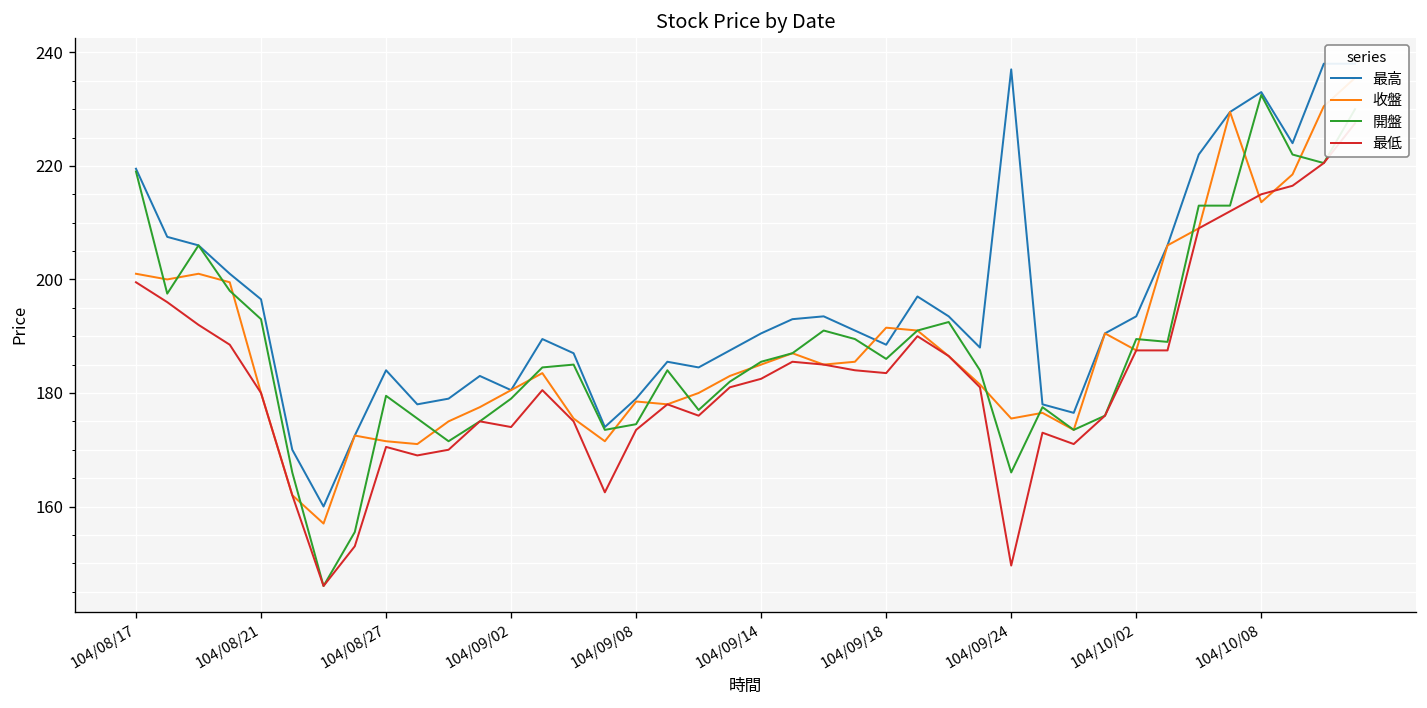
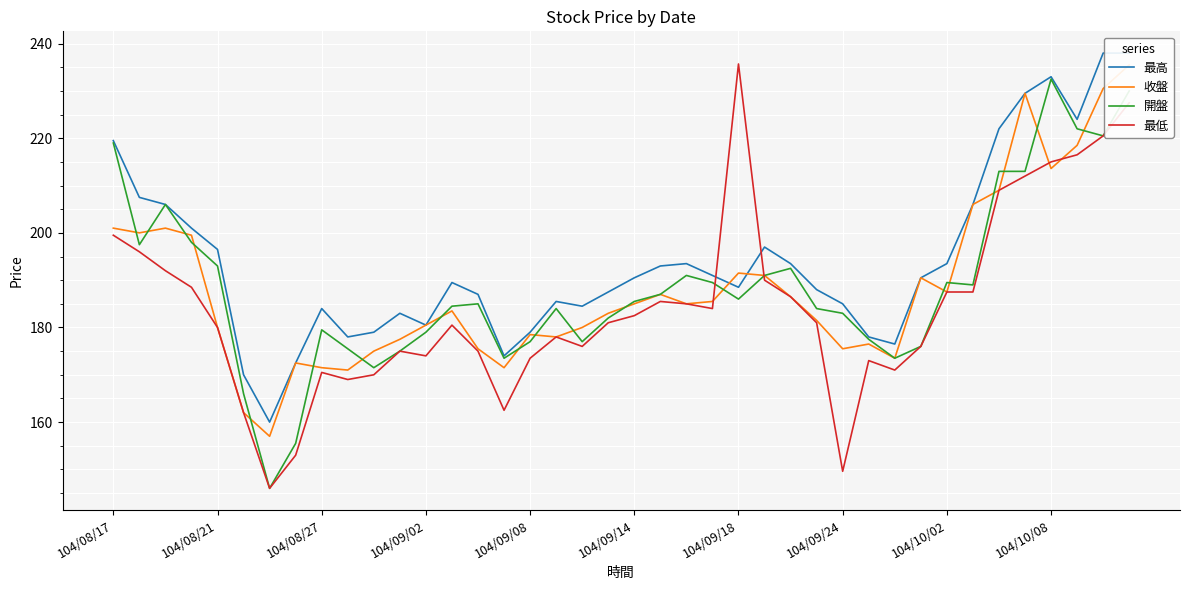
開盤, 104/09/08: 175 -> 177
最低, 104/09/18: 184 -> 236
最高, 104/09/24: 237 -> 185
開盤, 104/09/24: 166 -> 183
